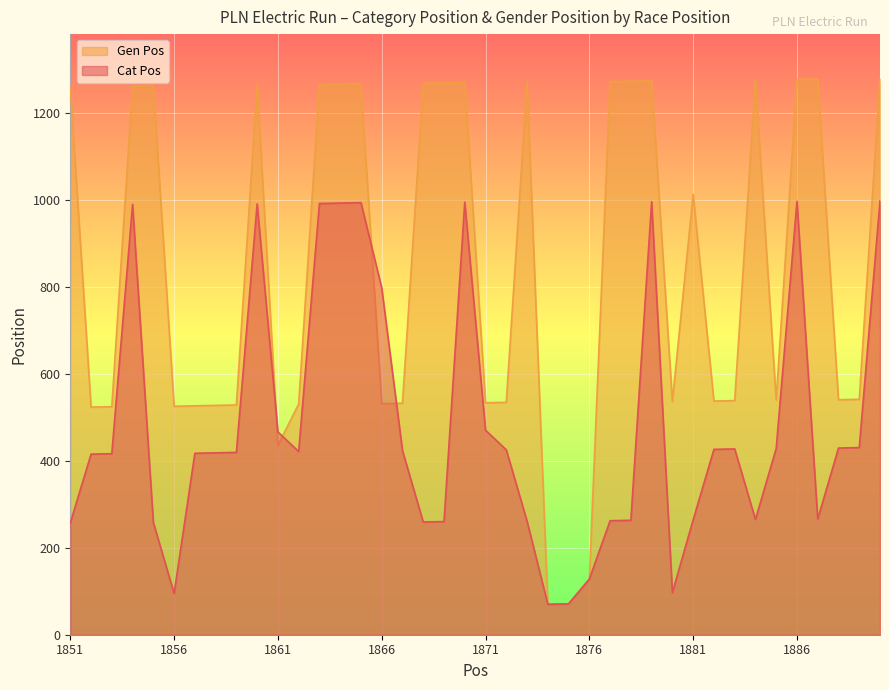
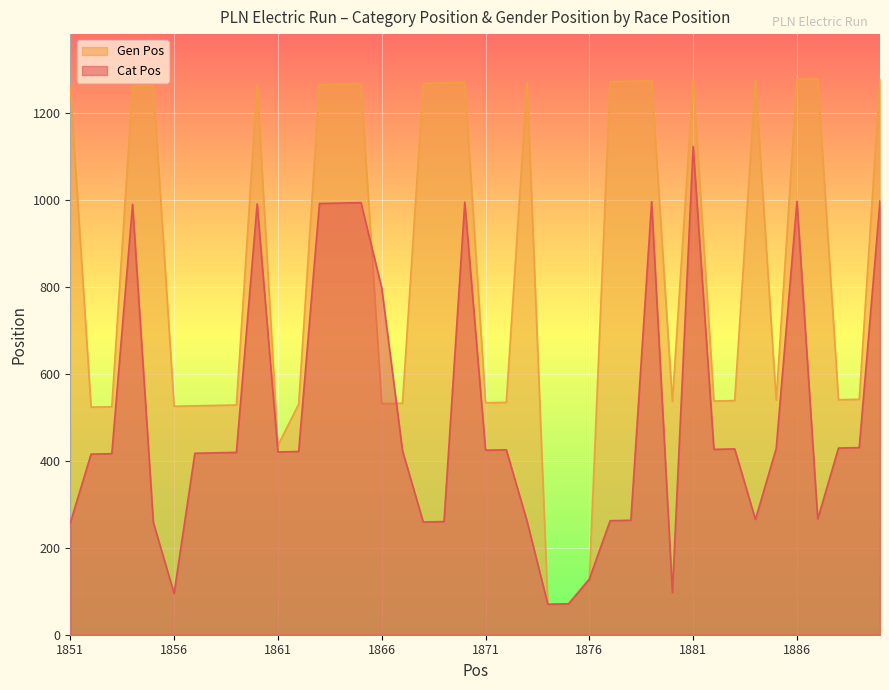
Cat Pos, 1861: 470 -> 420
Cat Pos, 1871: 470 -> 420
Gen Pos, 1881: 1010 -> 1270
Cat Pos, 1881: 260 -> 1120
